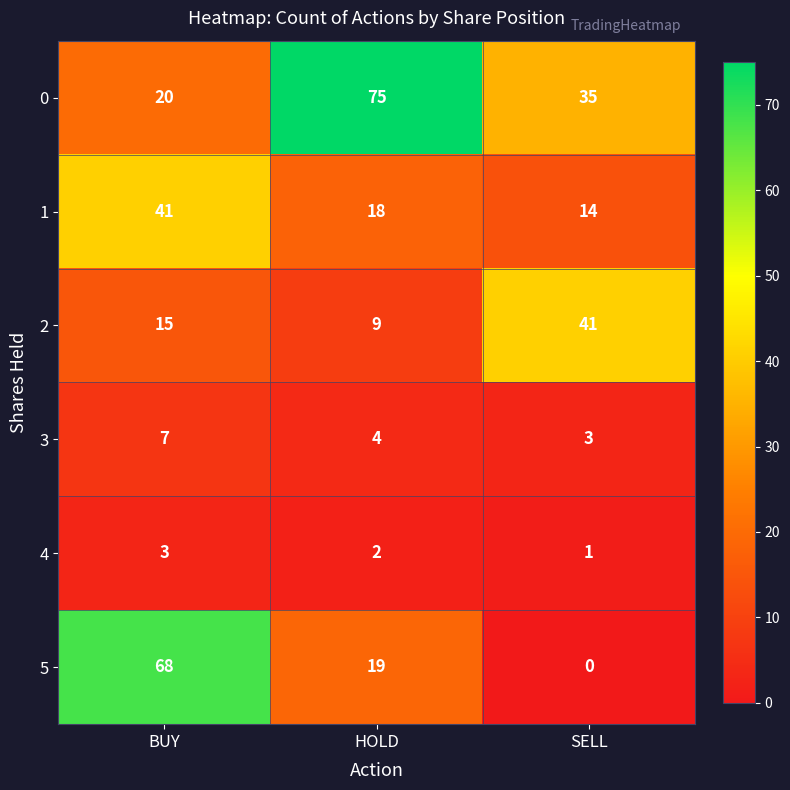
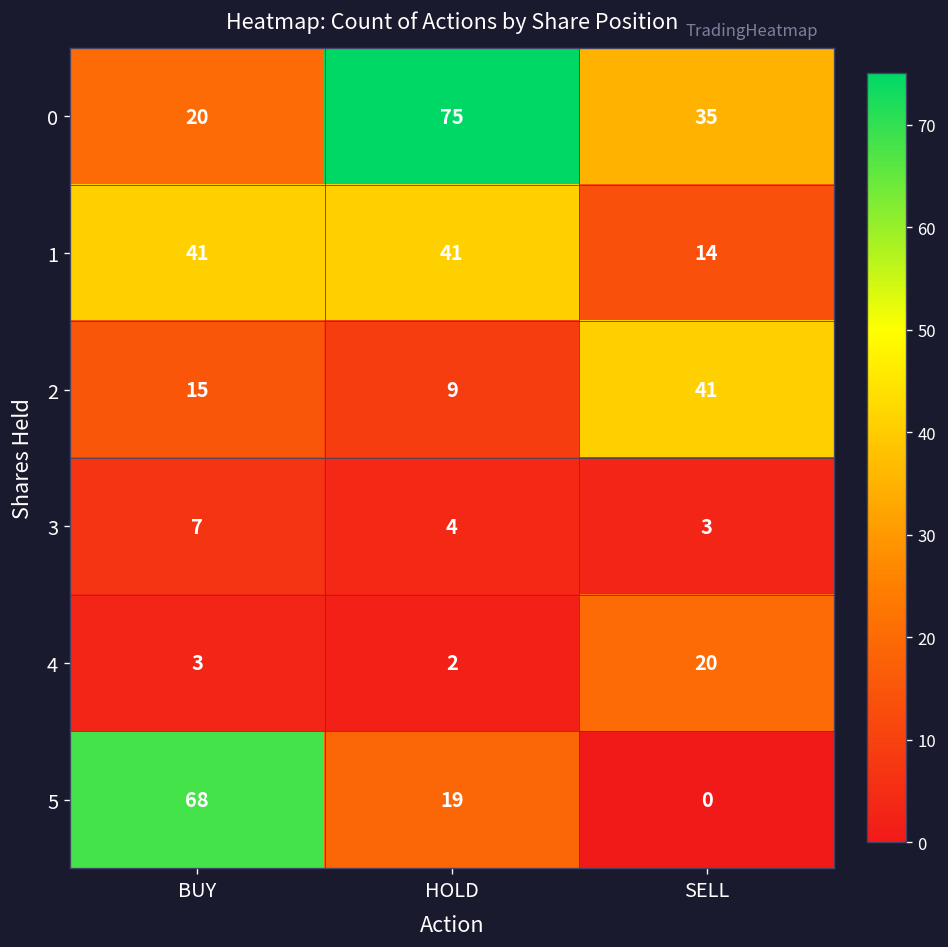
1, HOLD: 18 -> 41
4, SELL: 1 -> 20
